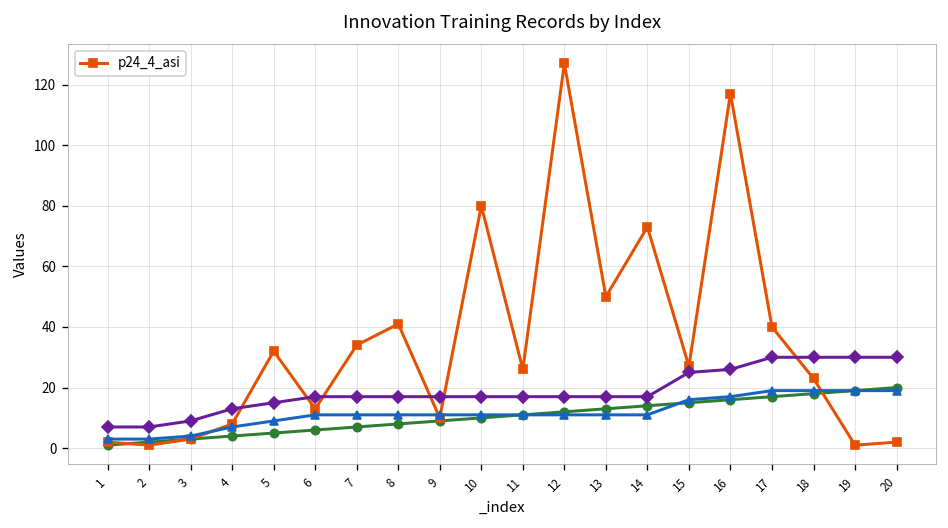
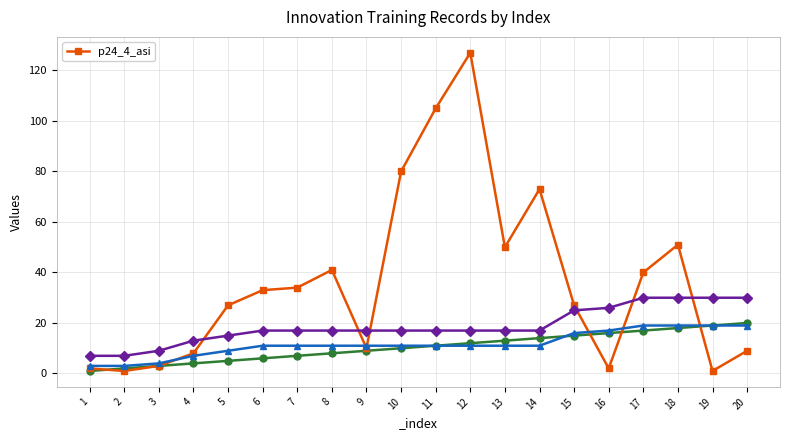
p24_4_asi, 5: 32 -> 27
p24_4_asi, 6: 13 -> 33
p24_4_asi, 11: 26 -> 105
p24_4_asi, 16: 117 -> 2
p24_4_asi, 18: 23 -> 51
p24_4_asi, 20: 2 -> 9
